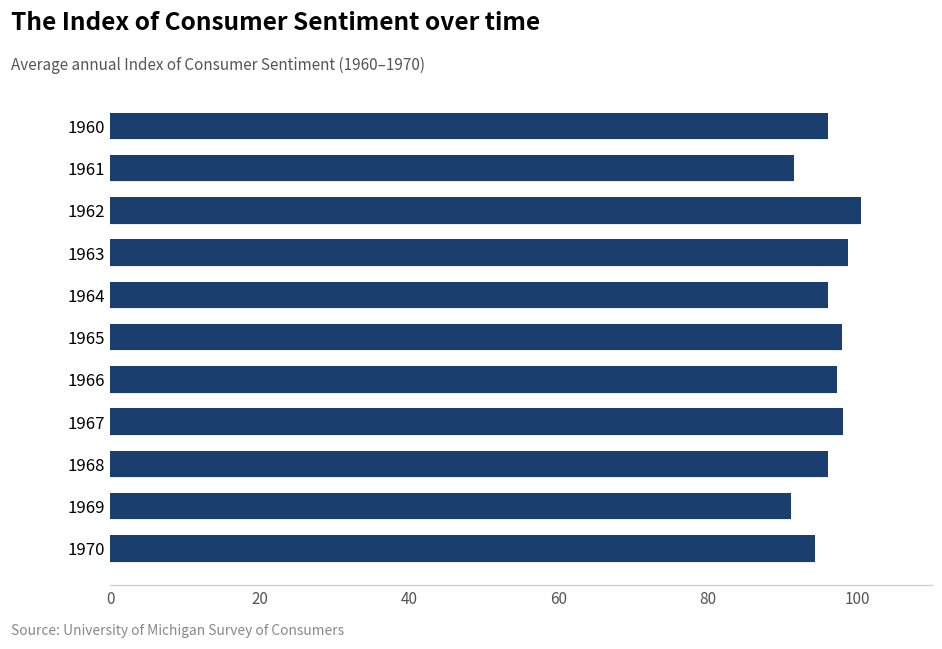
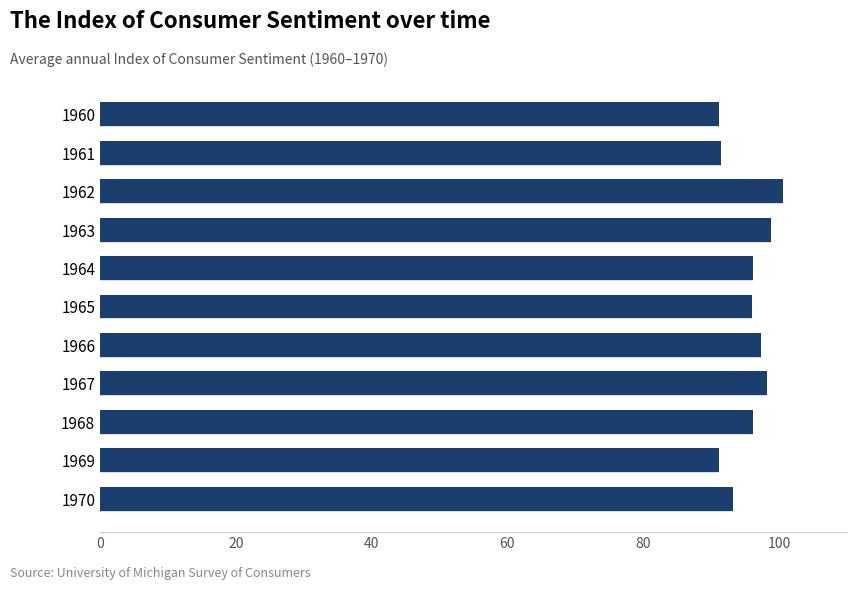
1960: 96 -> 91
1965: 98 -> 96
1970: 94 -> 93
